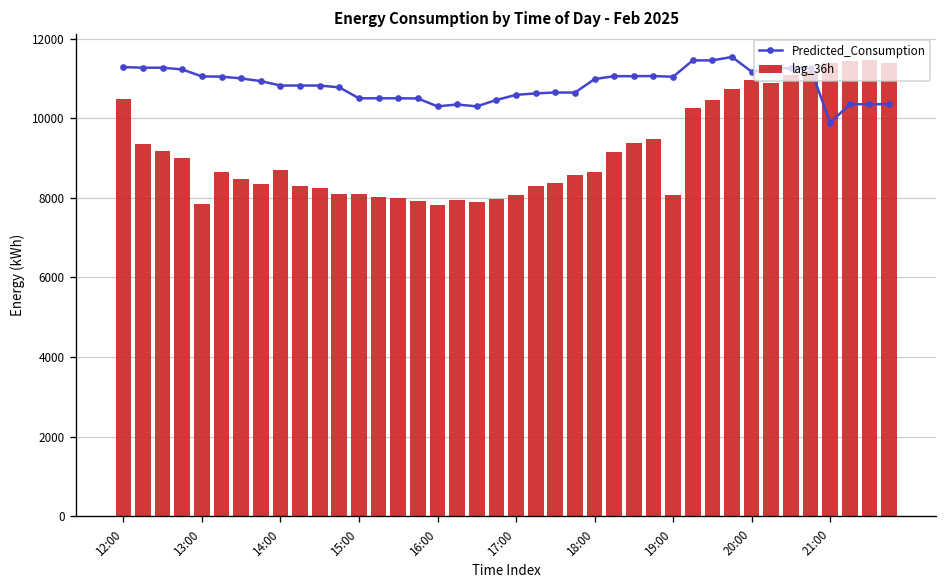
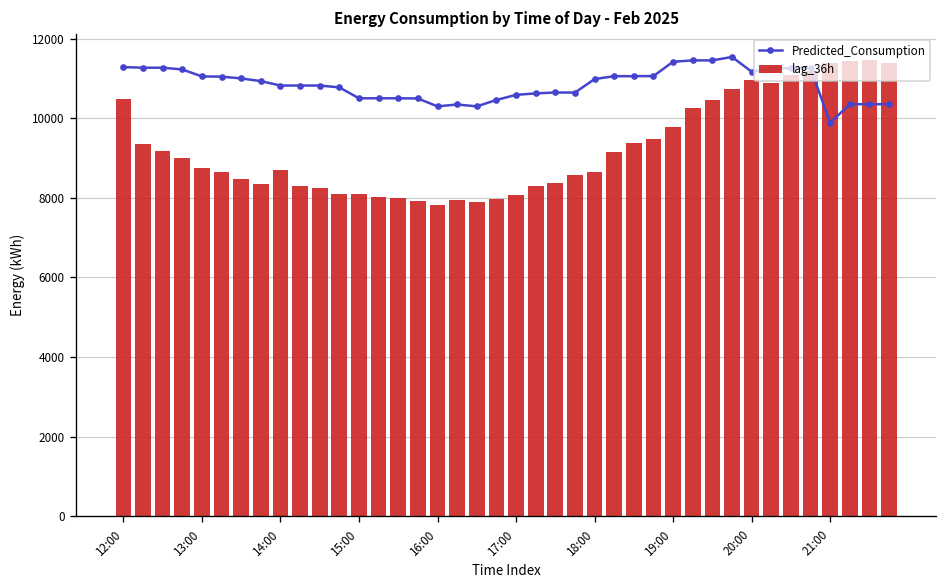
lag_36h, 13:00: 7800 -> 8700
Predicted_Consumption, 19:00: 11000 -> 11400
lag_36h, 19:00: 8100 -> 9800
